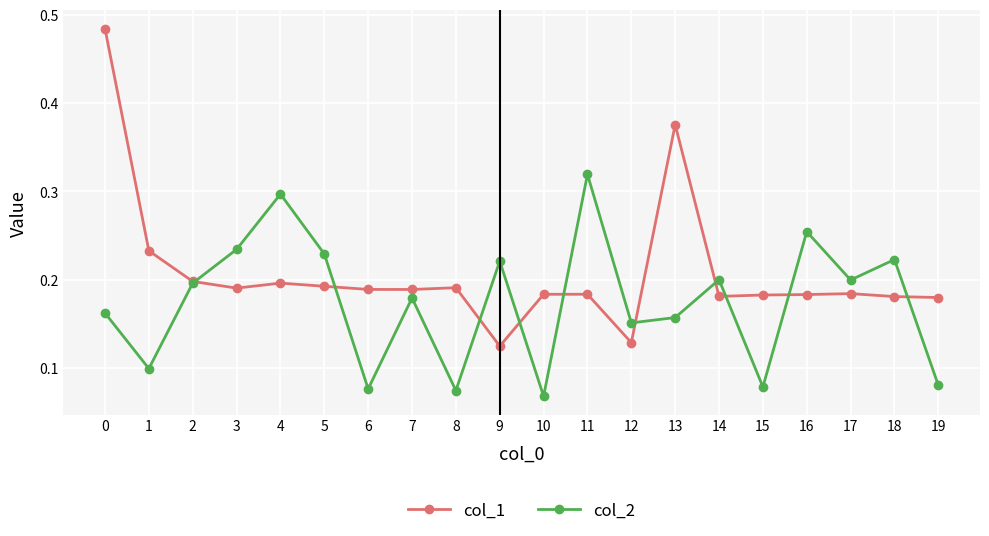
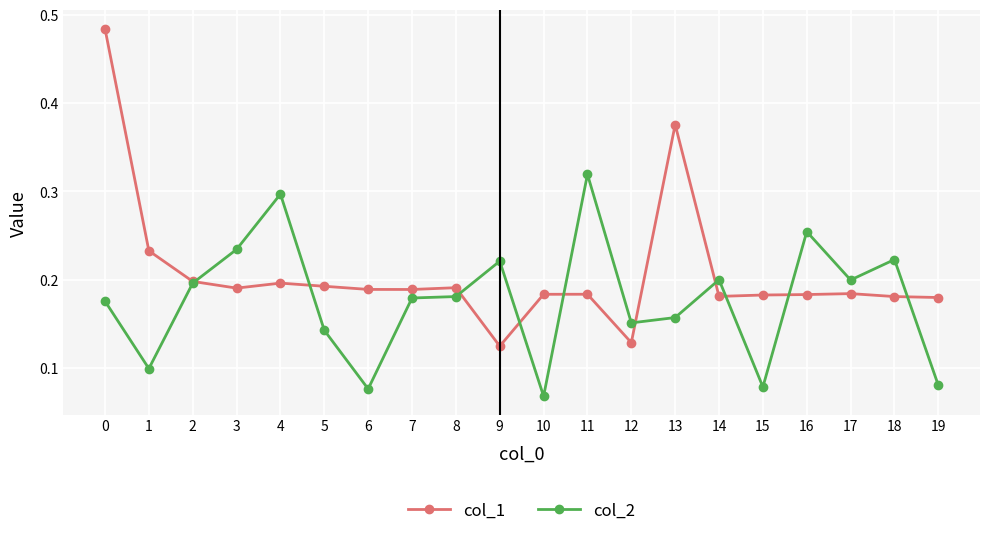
col_2, 0: 0.16 -> 0.18
col_2, 5: 0.23 -> 0.14
col_2, 8: 0.07 -> 0.18
